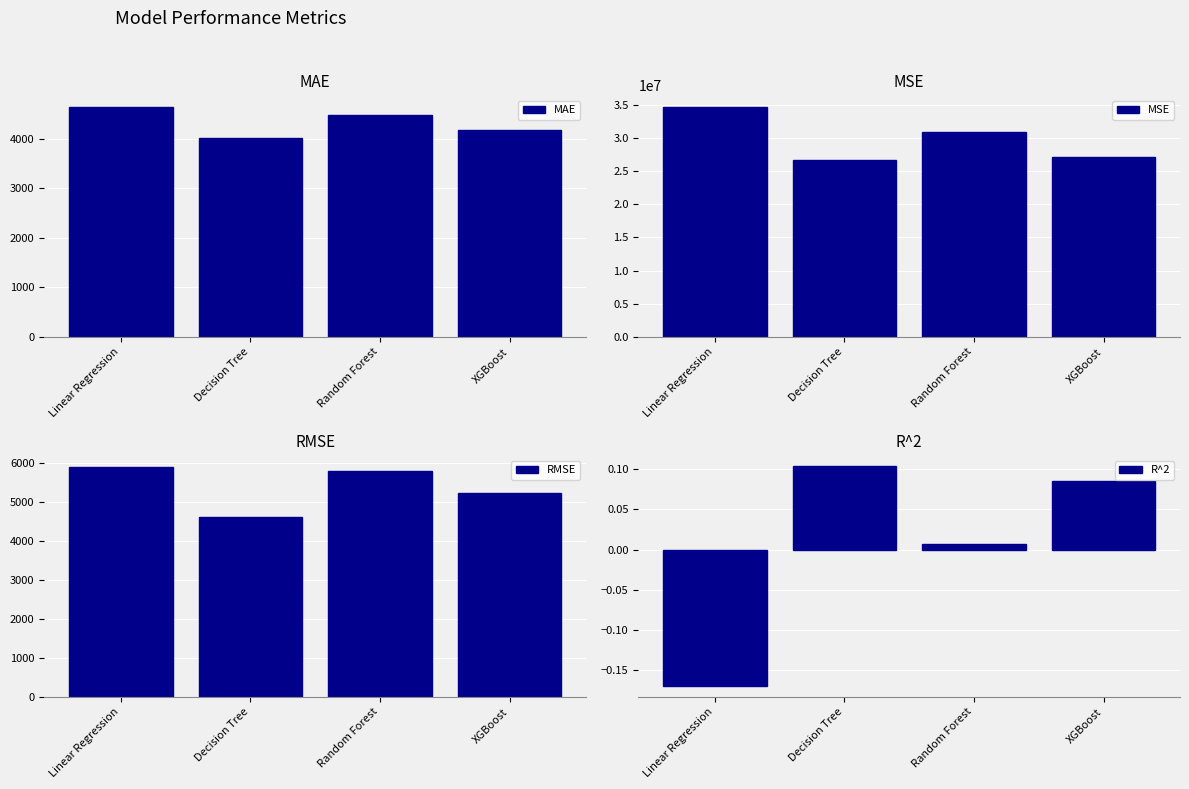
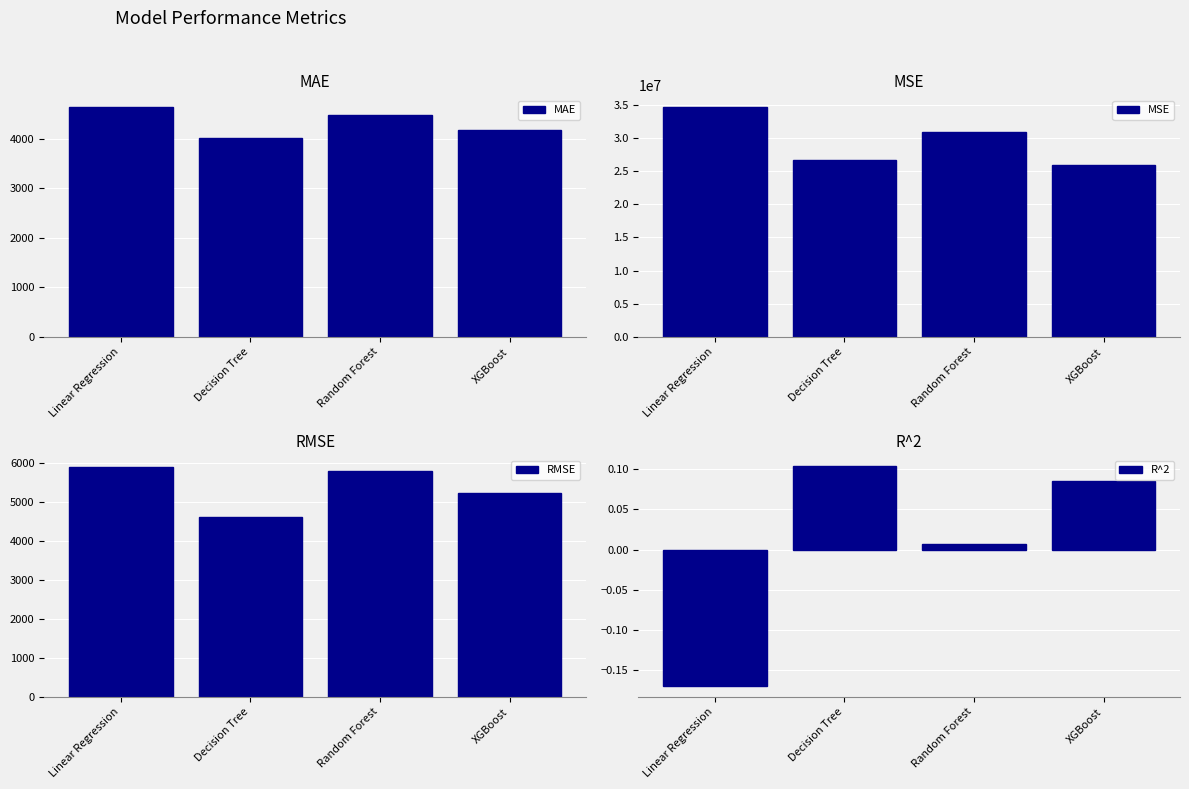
MSE, XGBoost: 27000000 -> 26000000
